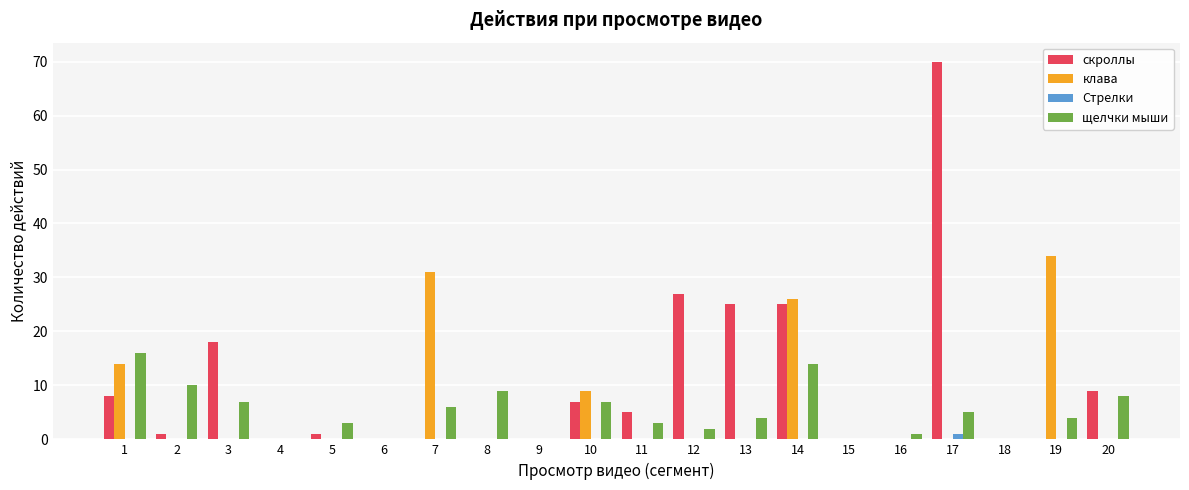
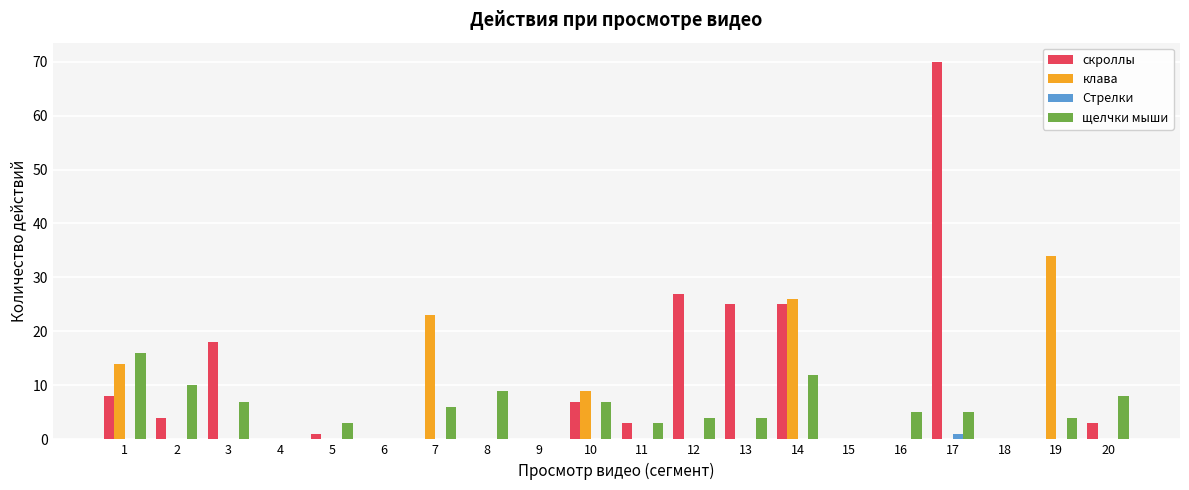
скроллы, 2: 1 -> 4
клава, 7: 31 -> 23
скроллы, 11: 5 -> 3
щелчки мыши, 12: 2 -> 4
щелчки мыши, 14: 14 -> 12
щелчки мыши, 16: 1 -> 5
скроллы, 20: 9 -> 3
